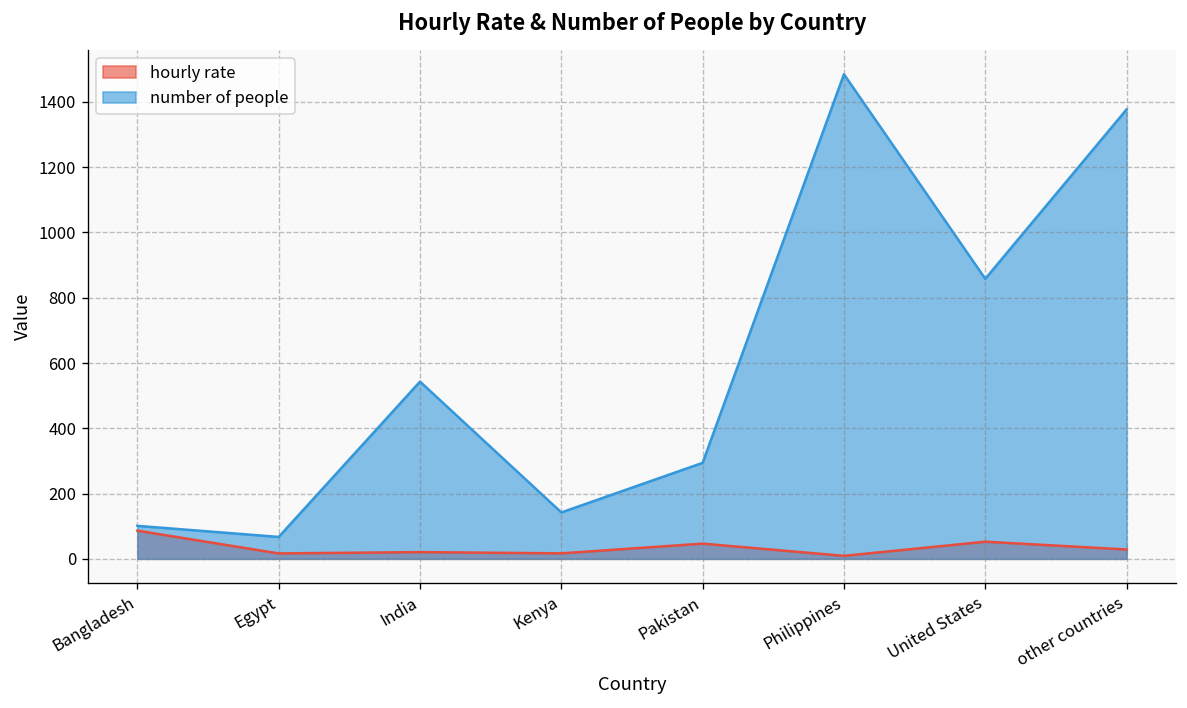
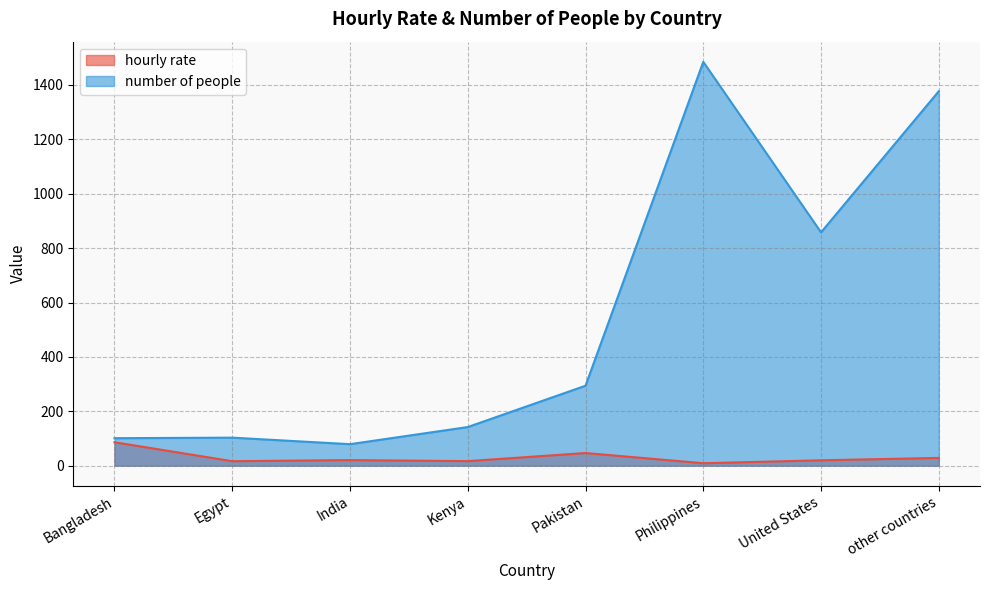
number of people, Egypt: 70 -> 100
number of people, India: 540 -> 80
hourly rate, United States: 50 -> 20
